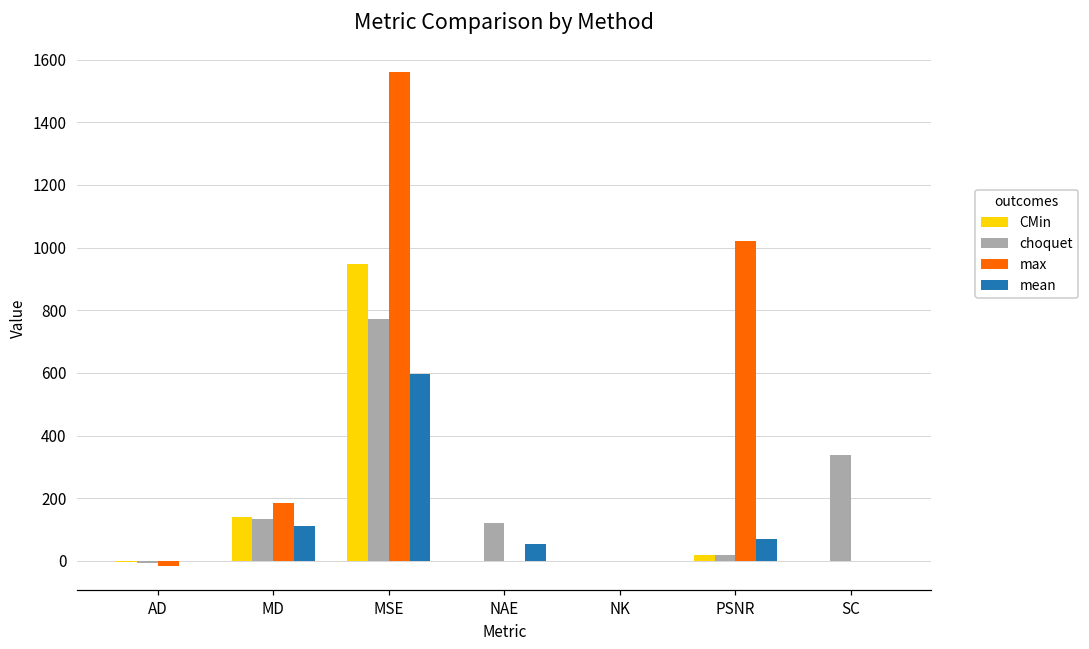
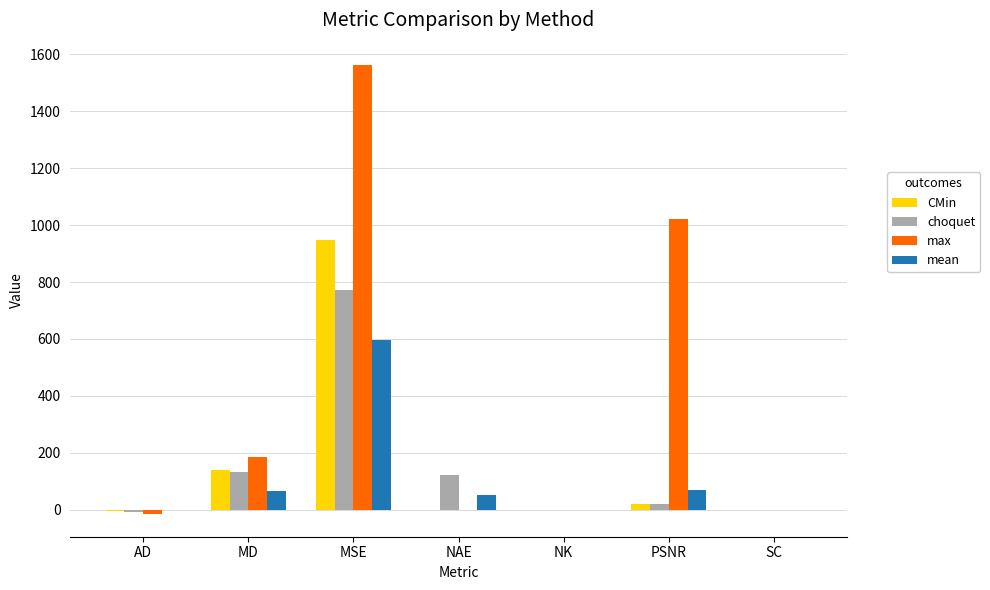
mean, MD: 110 -> 60
choquet, SC: 340 -> 0
